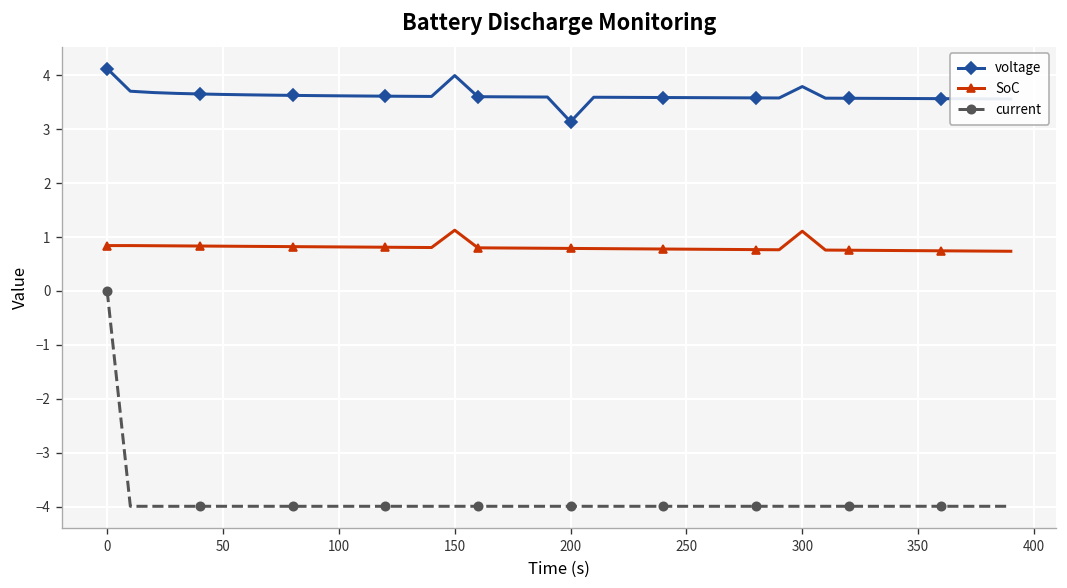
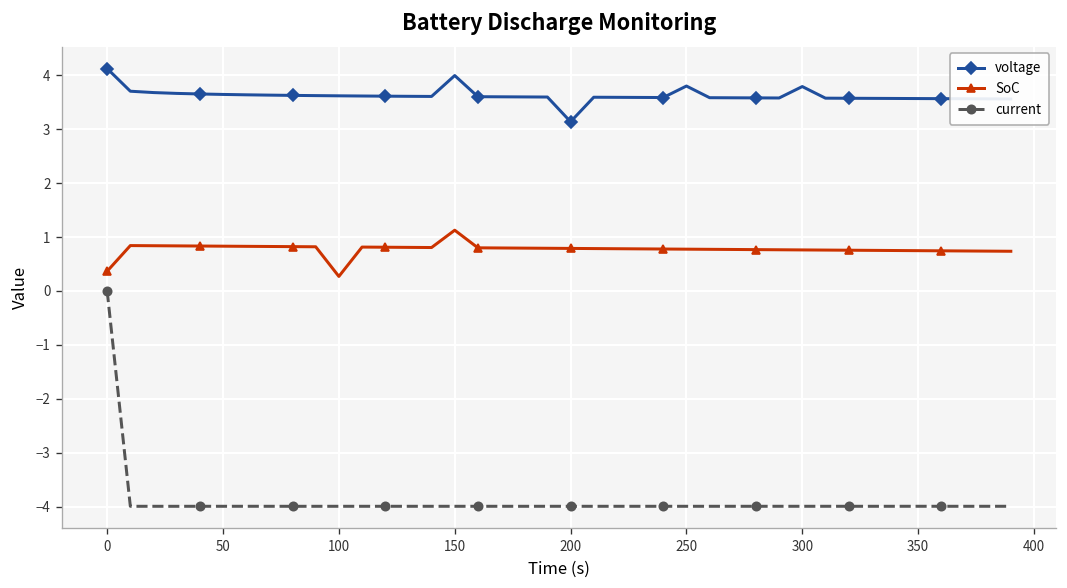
SoC, 0: 0.8 -> 0.4
SoC, 100: 0.8 -> 0.3
voltage, 250: 3.6 -> 3.8
SoC, 300: 1.1 -> 0.8
